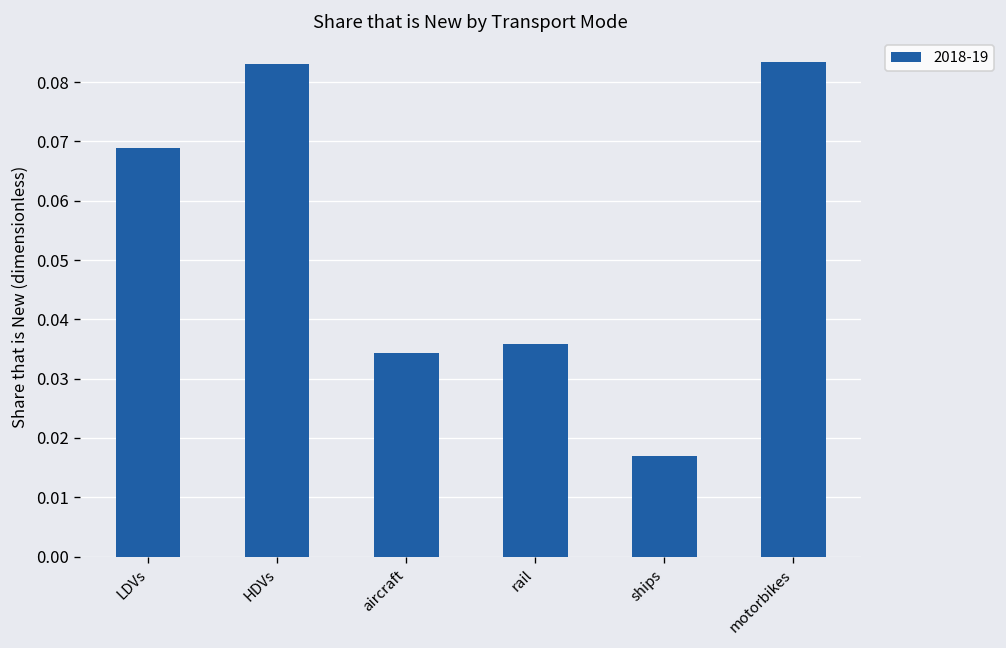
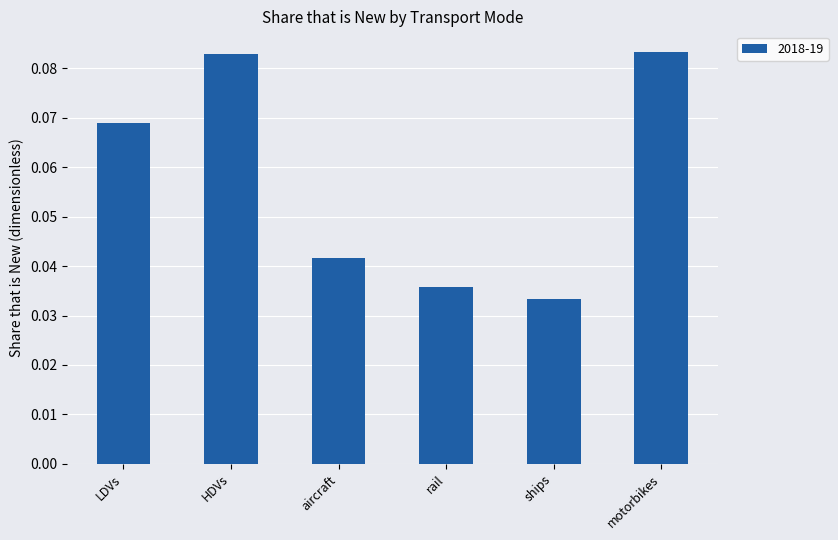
aircraft: 0.034 -> 0.042
ships: 0.017 -> 0.033
